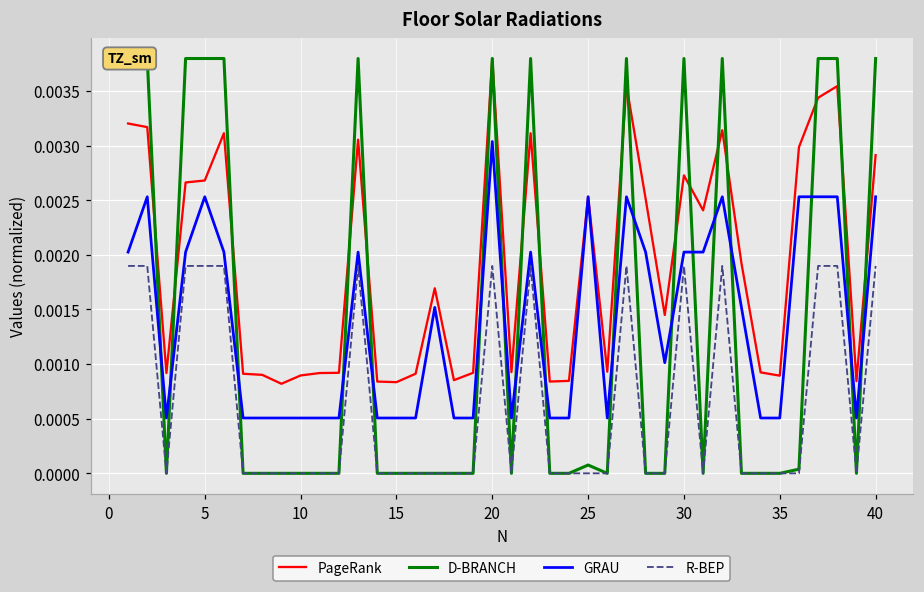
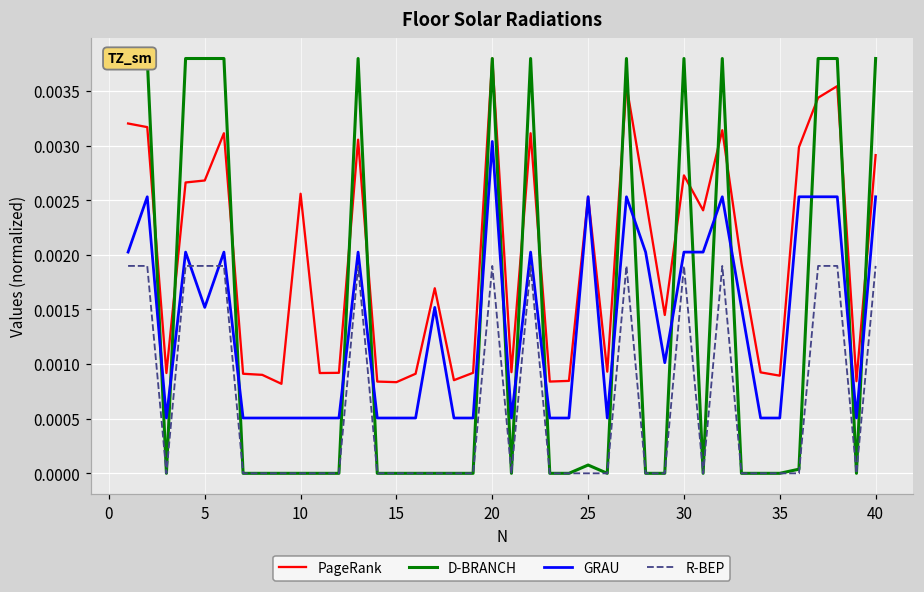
GRAU, 5: 0.0025 -> 0.0015
PageRank, 10: 0.0009 -> 0.0026
